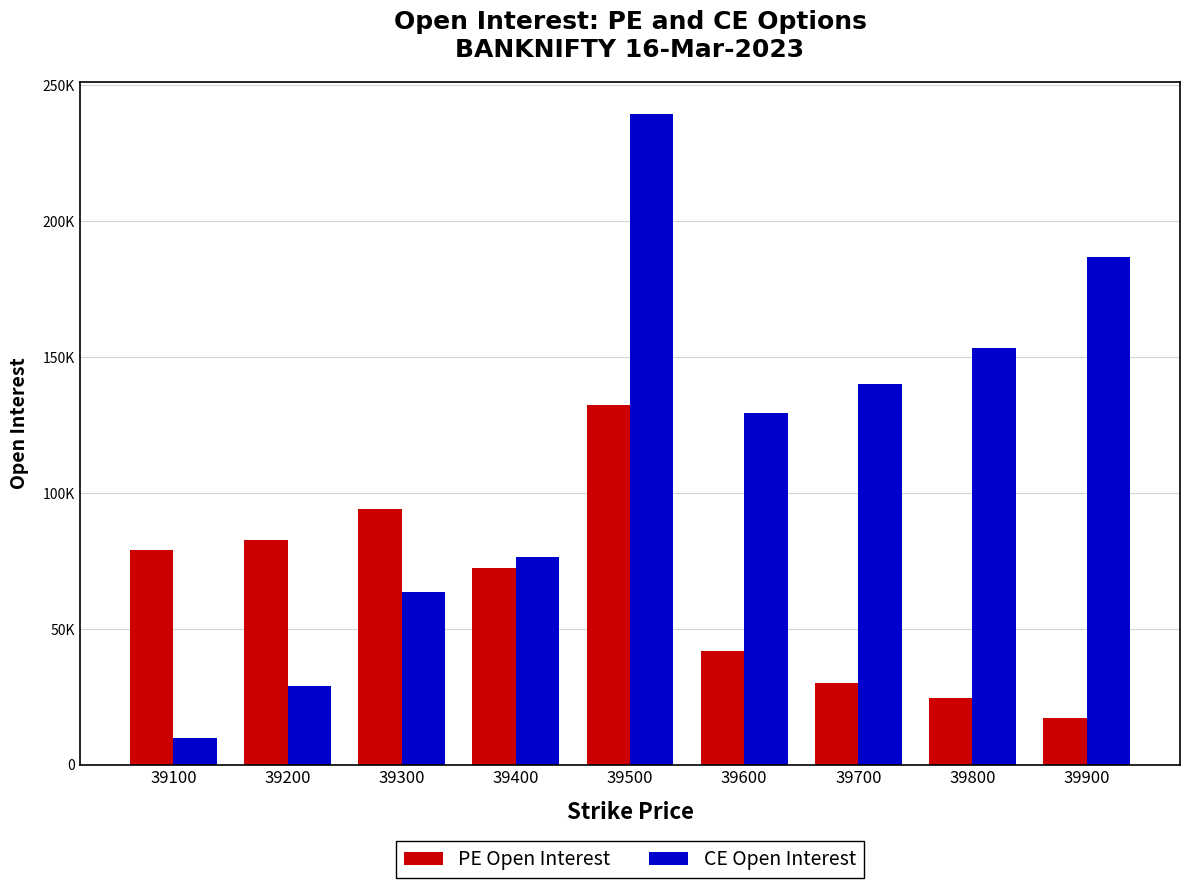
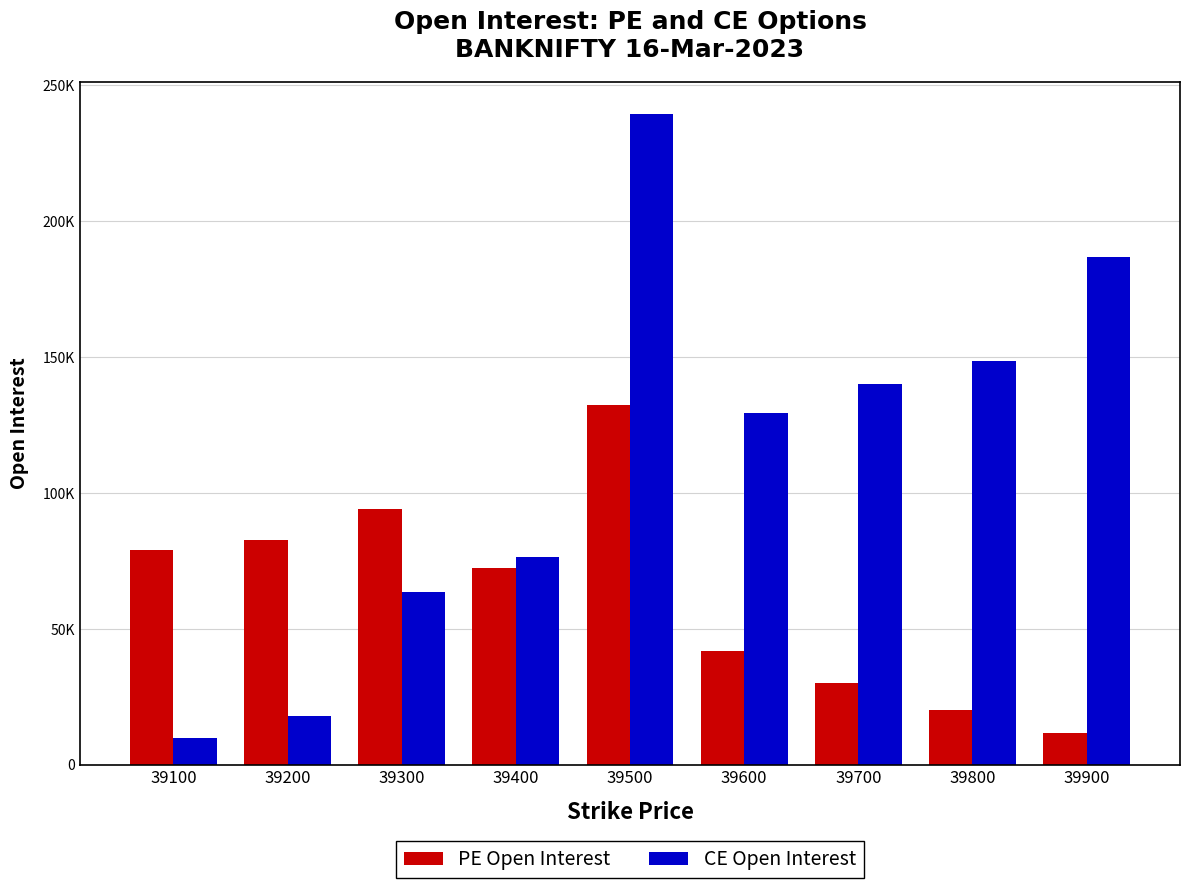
CE Open Interest, 39200: 29000 -> 18000
PE Open Interest, 39800: 25000 -> 20000
CE Open Interest, 39800: 153000 -> 149000
PE Open Interest, 39900: 17000 -> 12000
